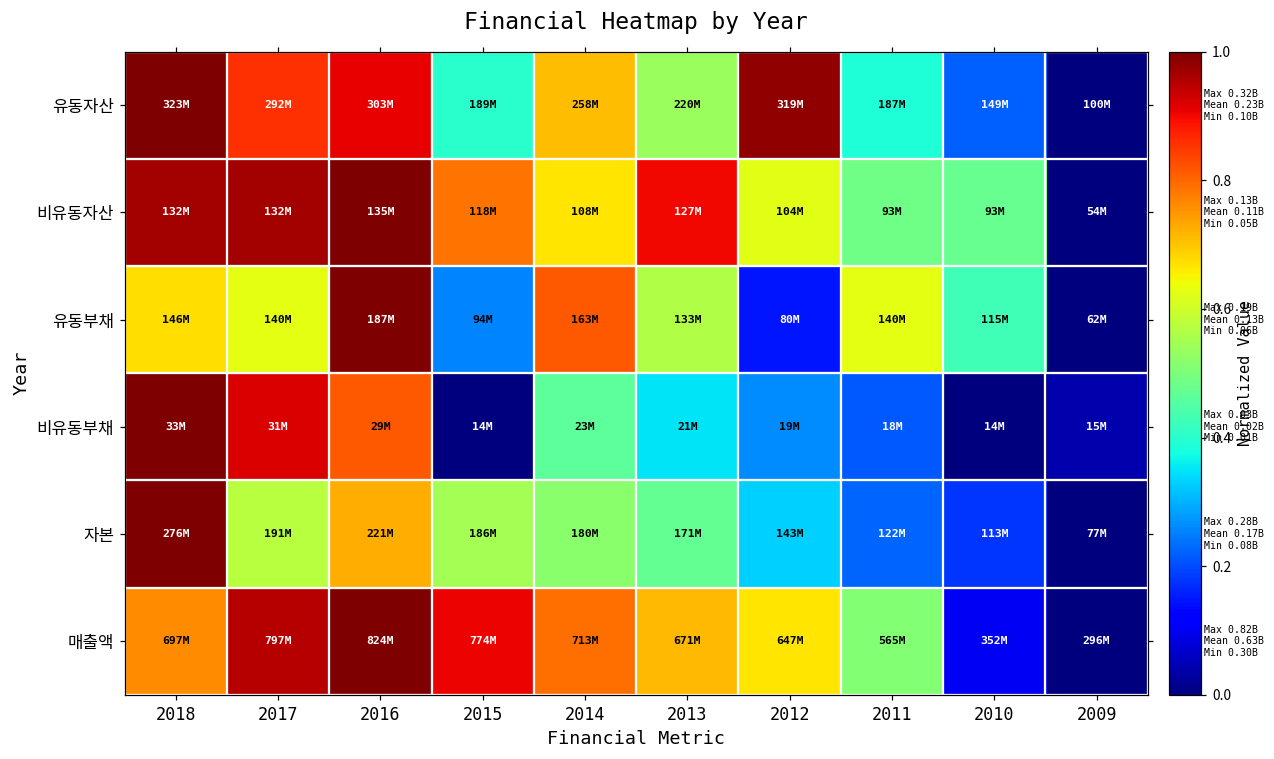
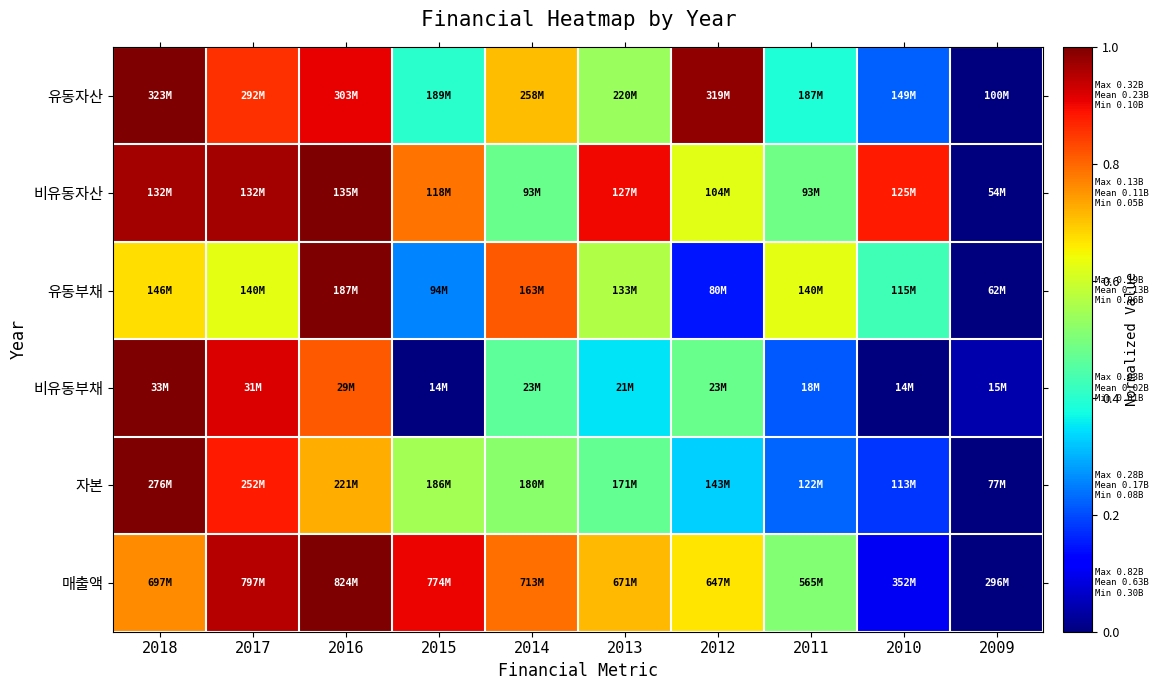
비유동자산, 2014: 108M -> 93M
비유동자산, 2010: 93M -> 125M
비유동부채, 2012: 19M -> 23M
자본, 2017: 191M -> 252M
